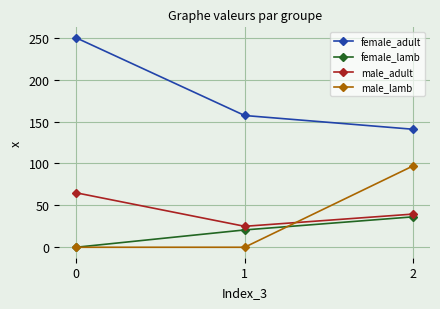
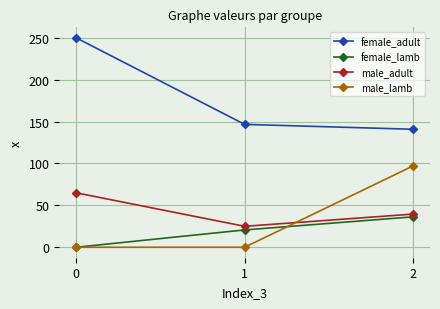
female_adult, 1: 160 -> 150
